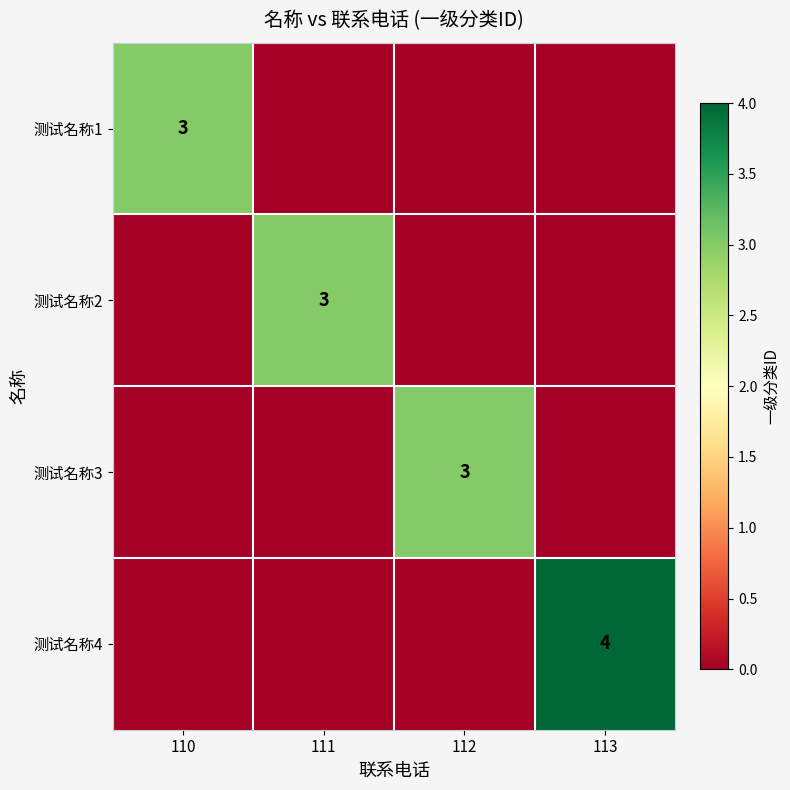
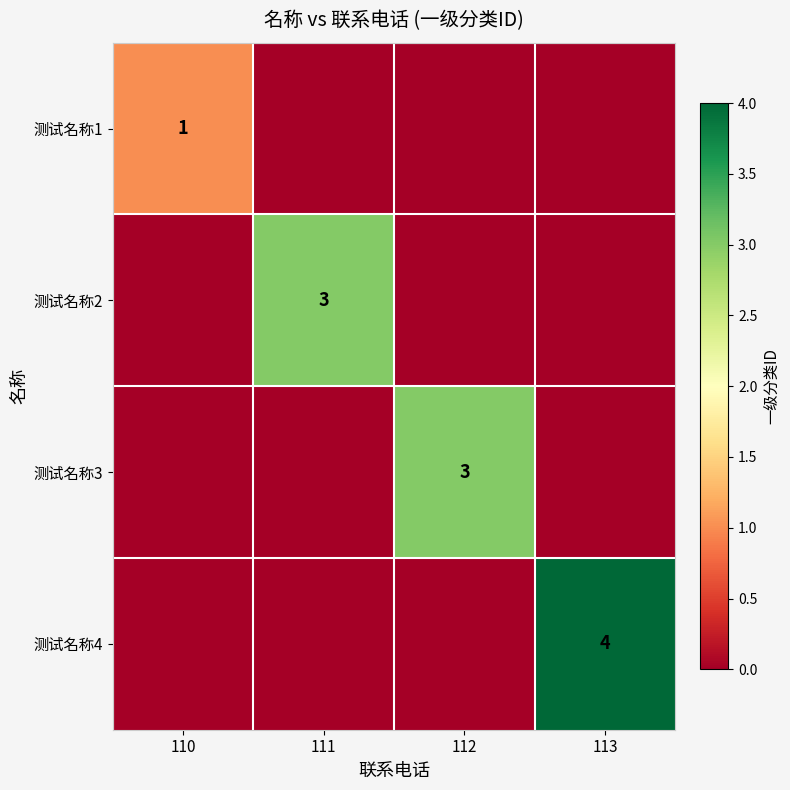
测试名称1, 110: 3 -> 1
